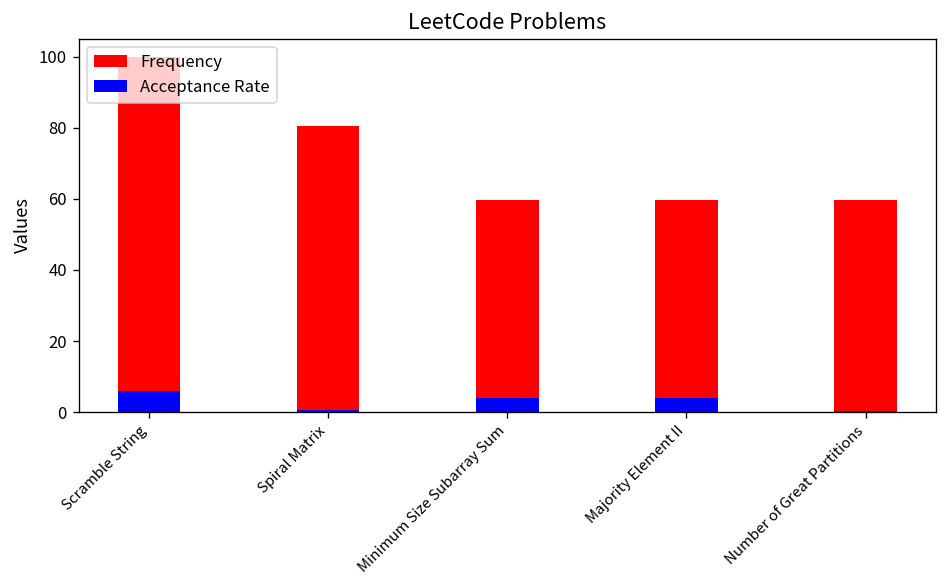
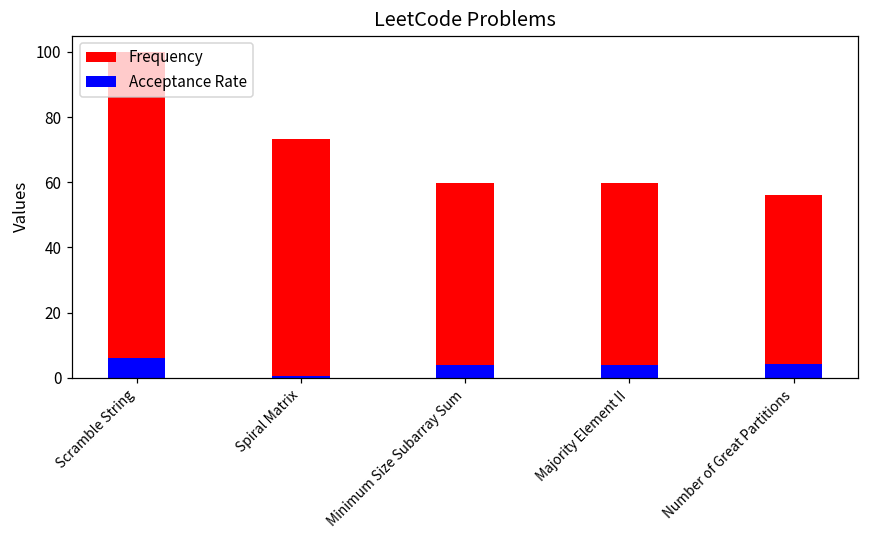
Frequency, Spiral Matrix: 81 -> 73
Frequency, Number of Great Partitions: 60 -> 56
Acceptance Rate, Number of Great Partitions: 0 -> 4
